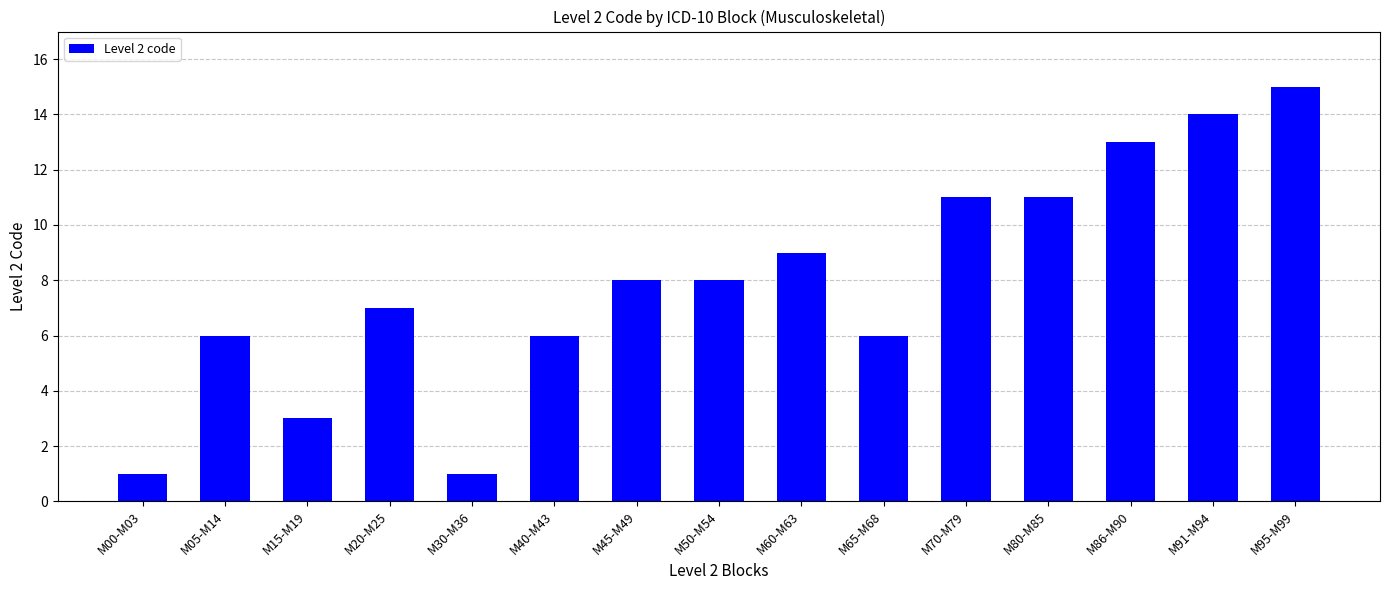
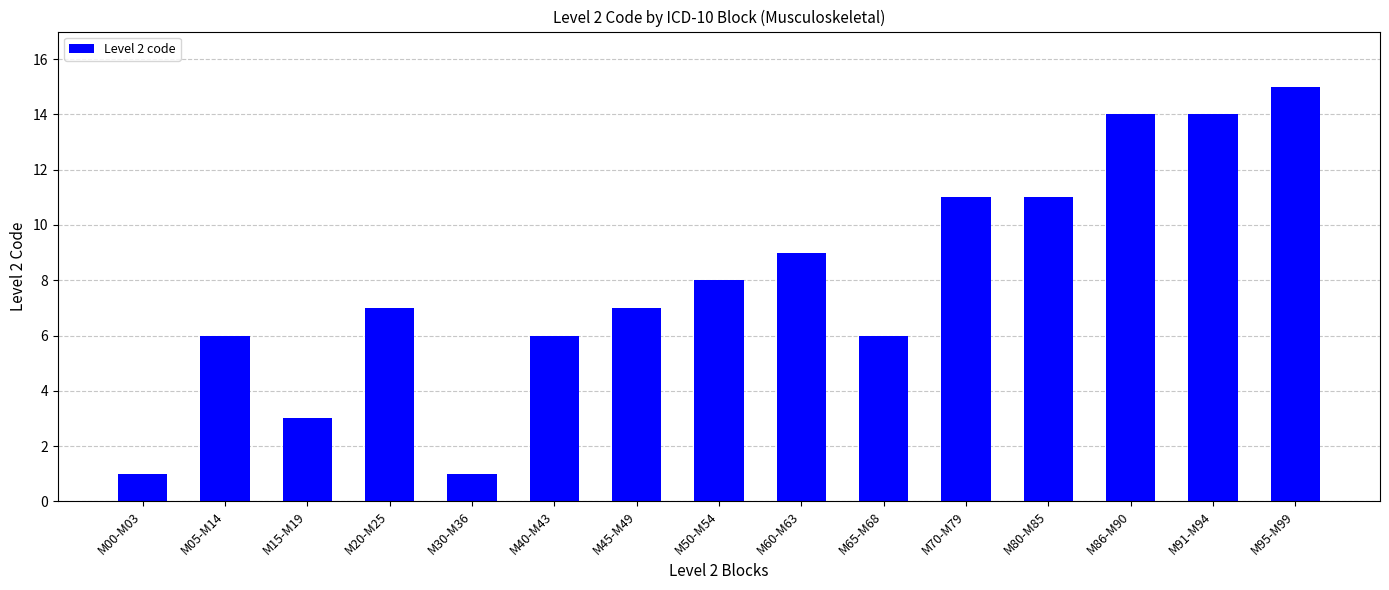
M45-M49: 8 -> 7
M86-M90: 13 -> 14
